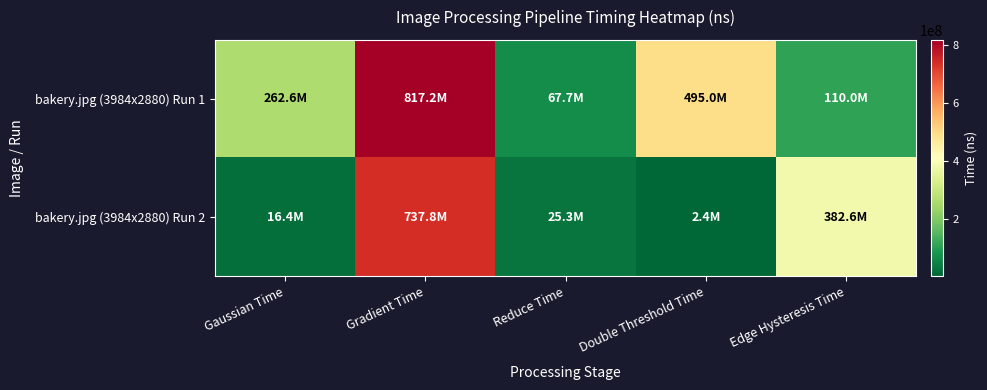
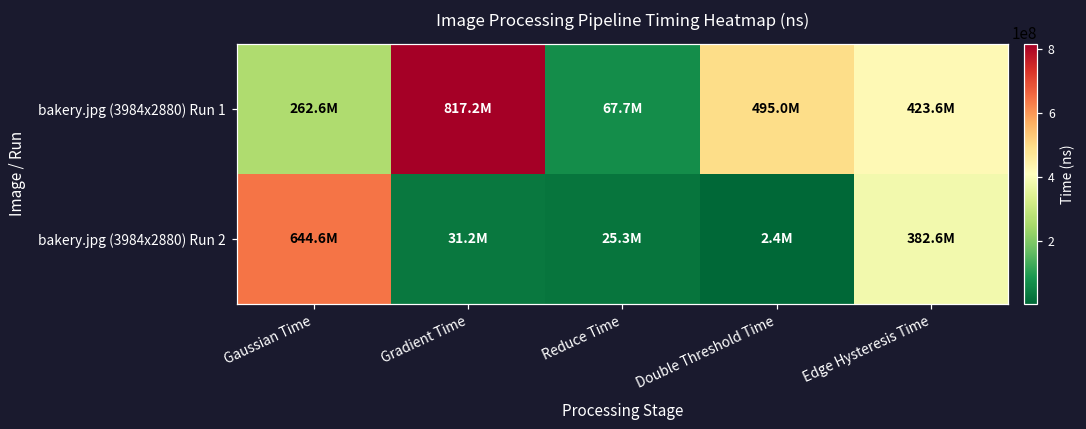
bakery.jpg (3984x2880) Run 1, Edge Hysteresis Time: 110.0M -> 423.6M
bakery.jpg (3984x2880) Run 2, Gaussian Time: 16.4M -> 644.6M
bakery.jpg (3984x2880) Run 2, Gradient Time: 737.8M -> 31.2M
